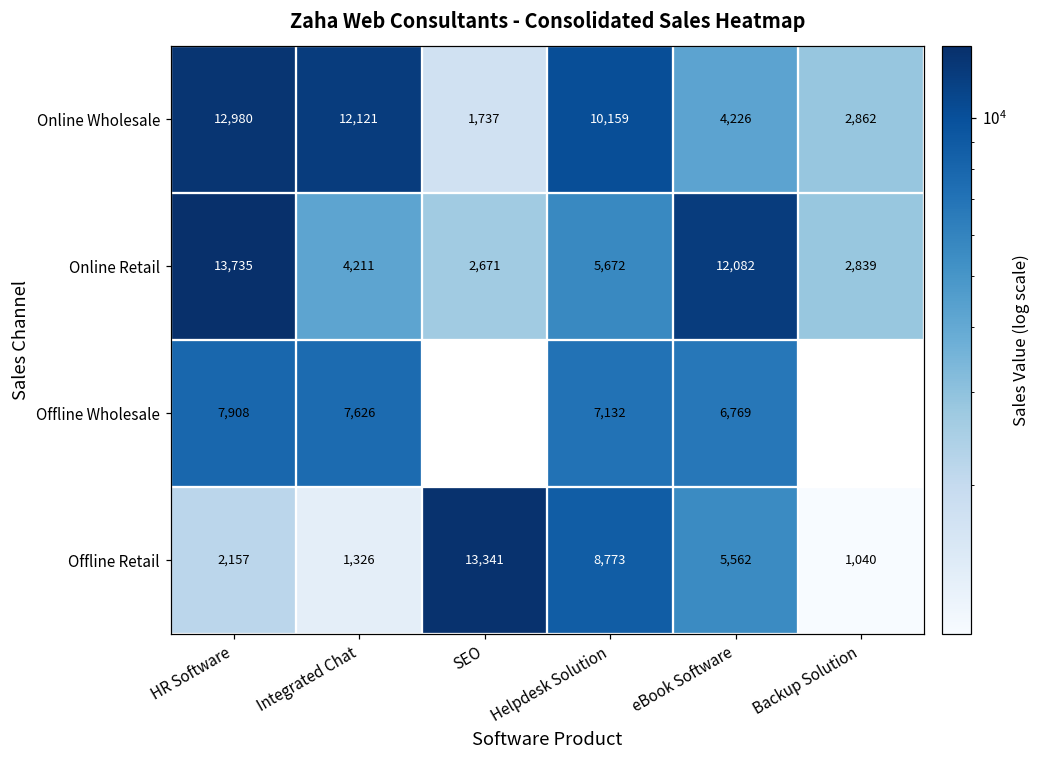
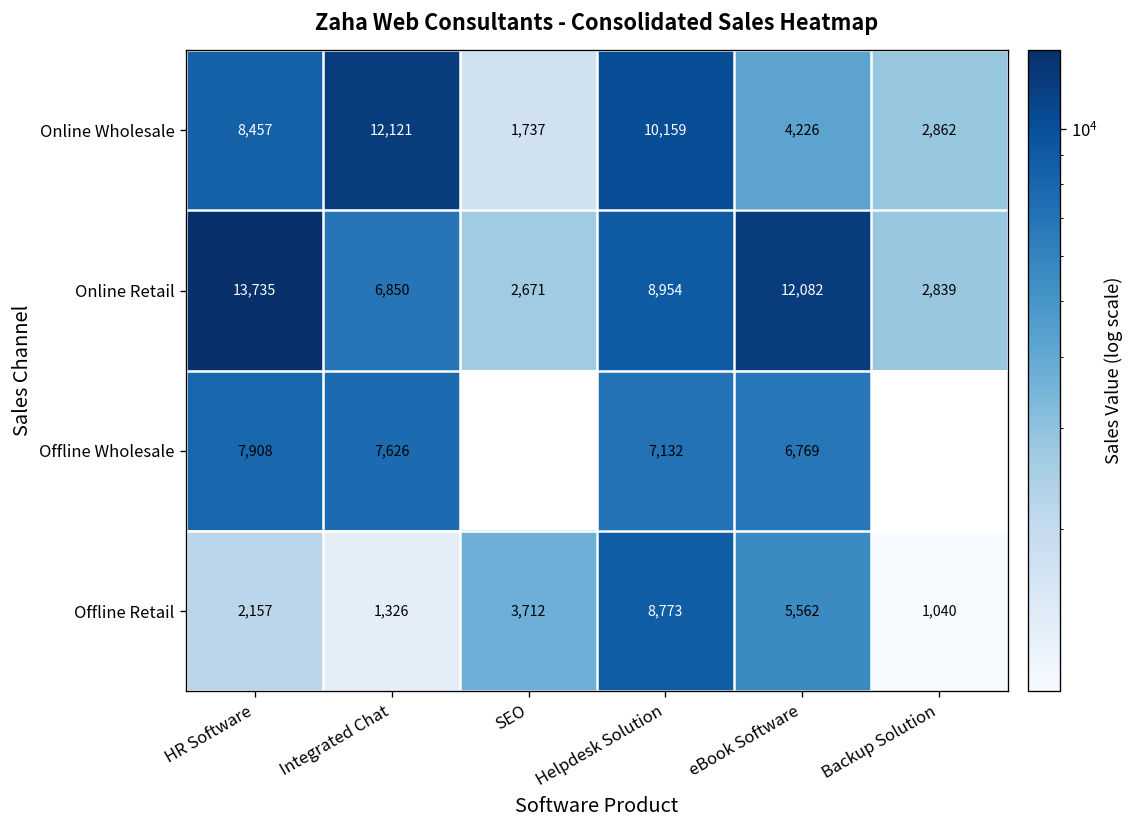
Online Wholesale, HR Software: 12,980 -> 8,457
Online Retail, Integrated Chat: 4,211 -> 6,850
Online Retail, Helpdesk Solution: 5,672 -> 8,954
Offline Retail, SEO: 13,341 -> 3,712
